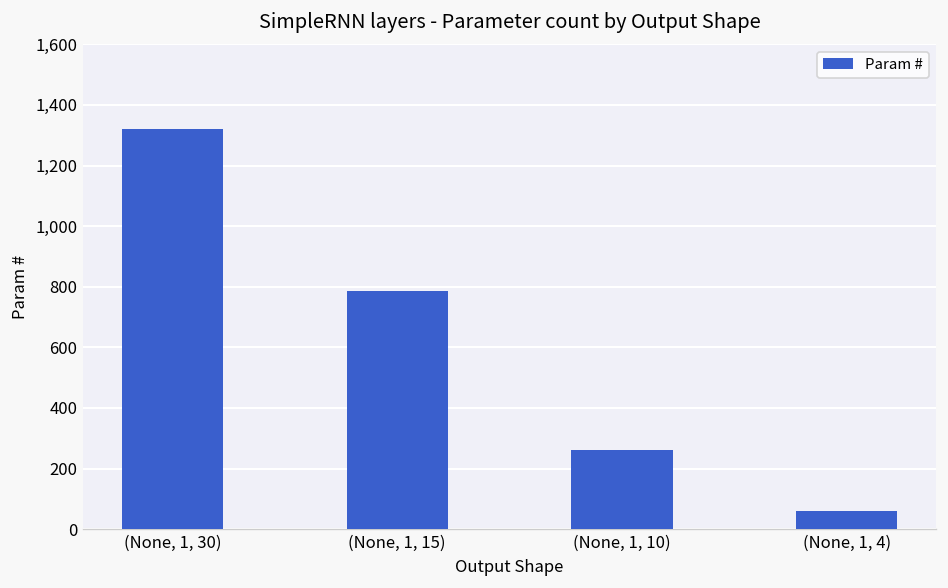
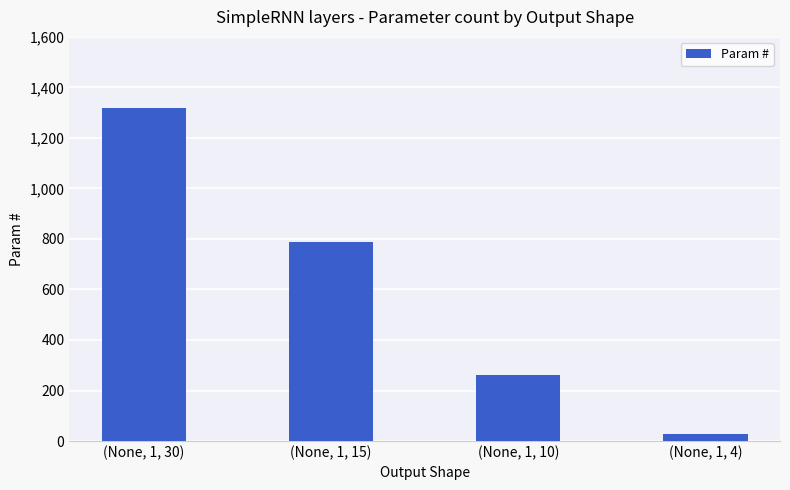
(None, 1, 4): 60 -> 30
